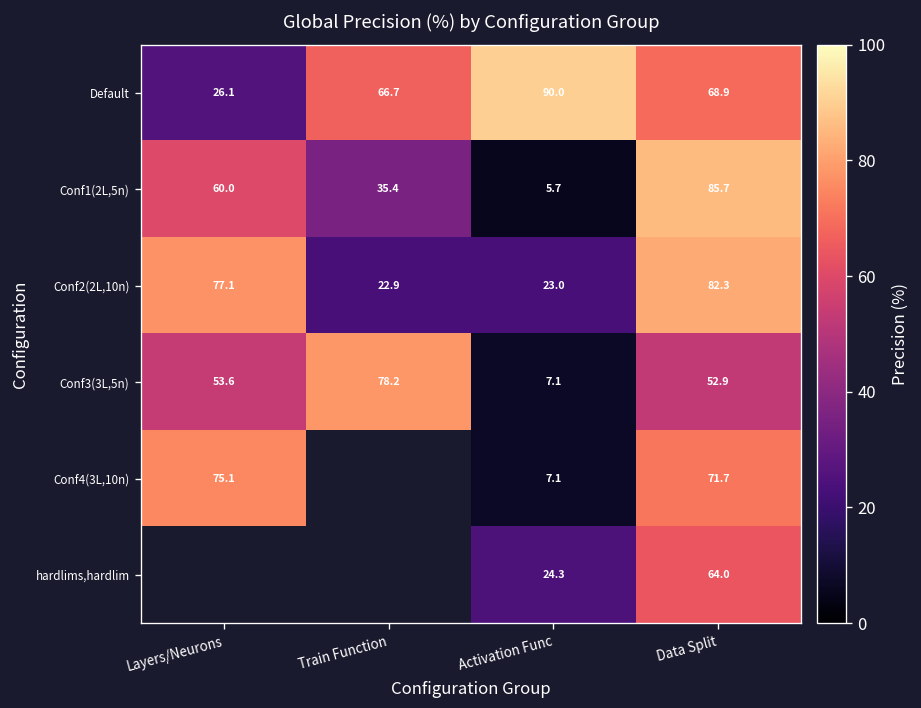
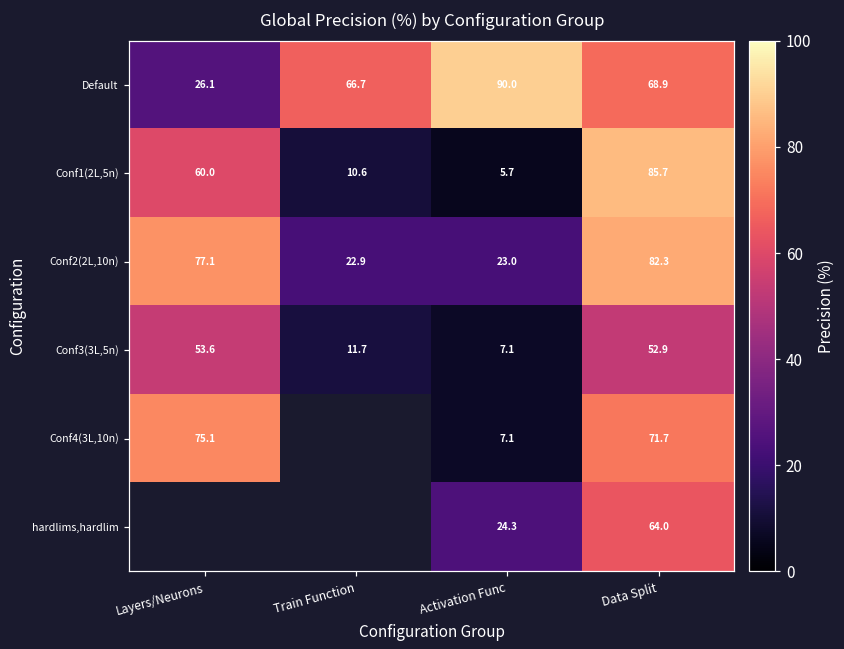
Conf1(2L,5n), Train Function: 35.4 -> 10.6
Conf3(3L,5n), Train Function: 78.2 -> 11.7
